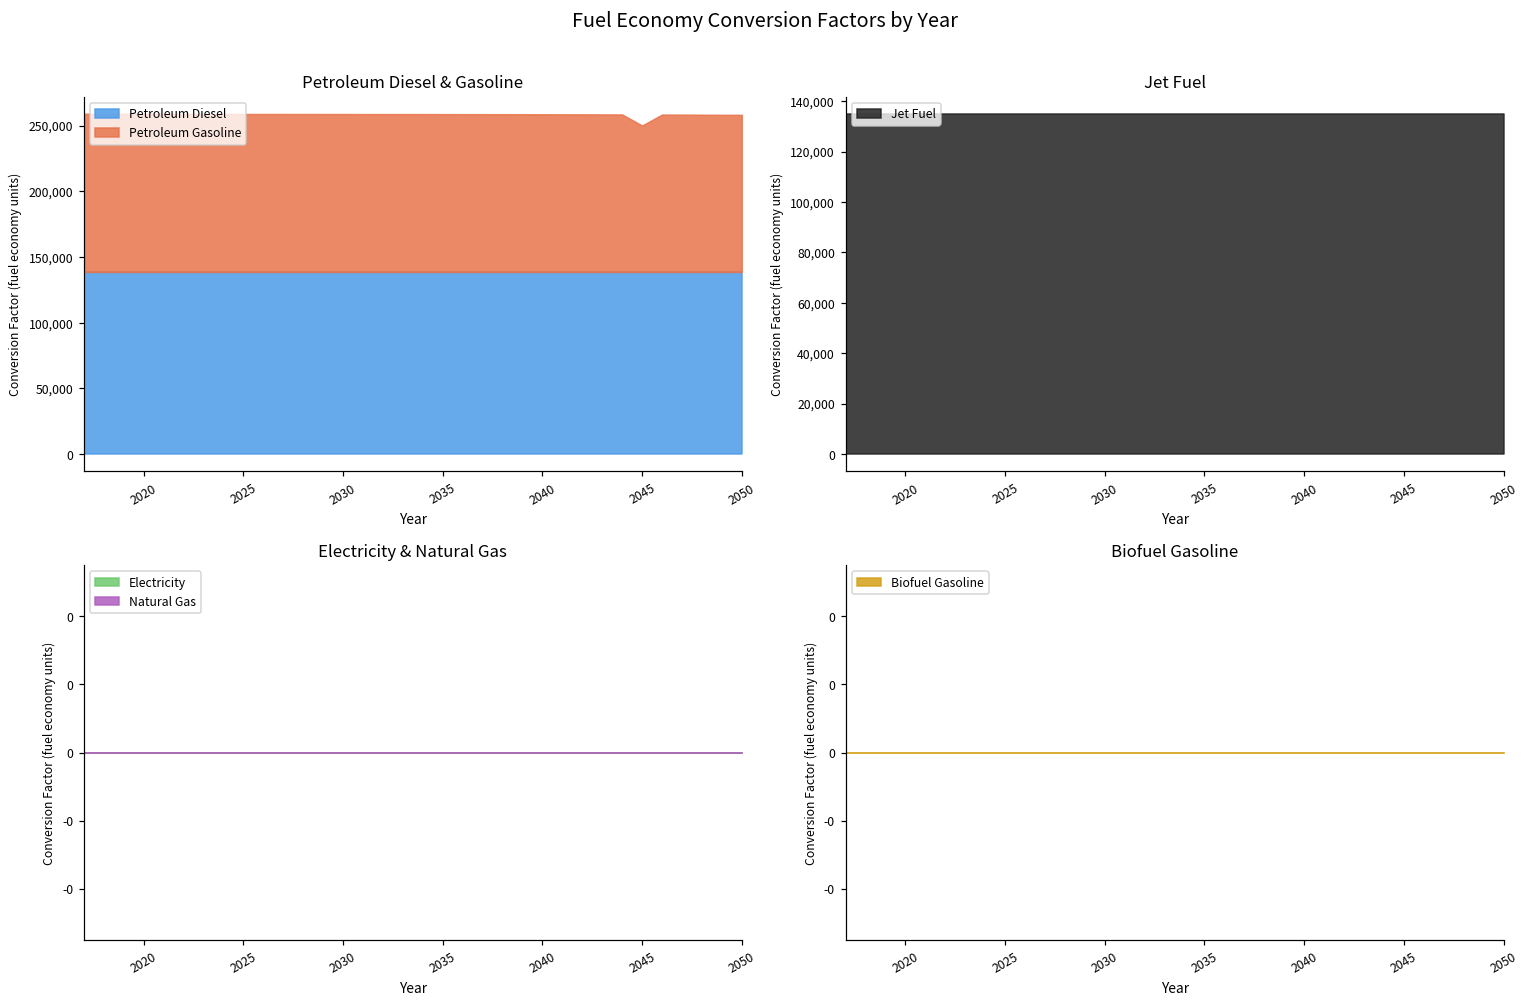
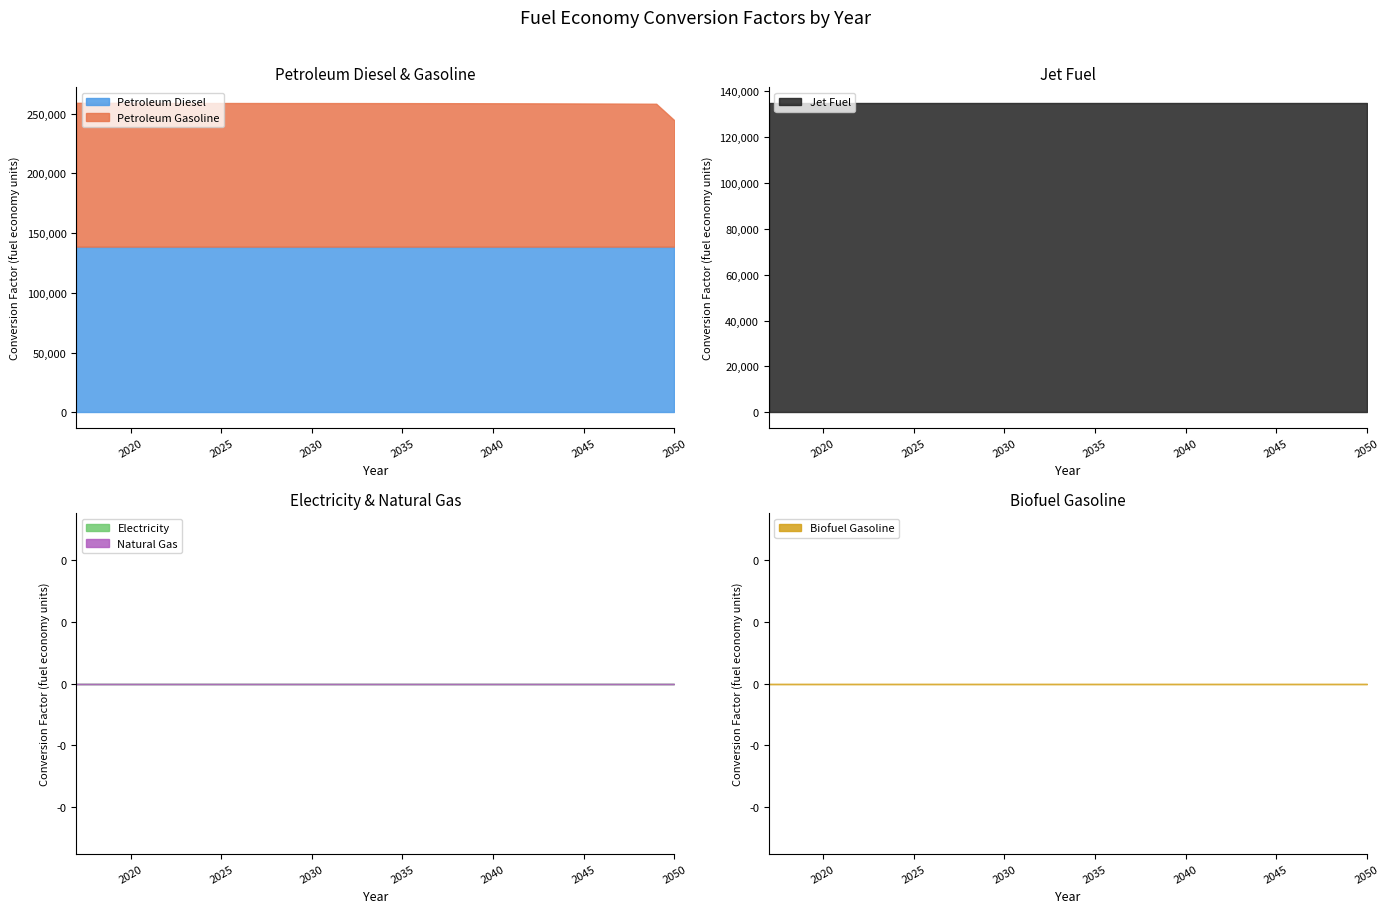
Petroleum Diesel & Gasoline, Petroleum Gasoline, 2045: 111,000 -> 120,000
Petroleum Diesel & Gasoline, Petroleum Gasoline, 2050: 120,000 -> 106,000
